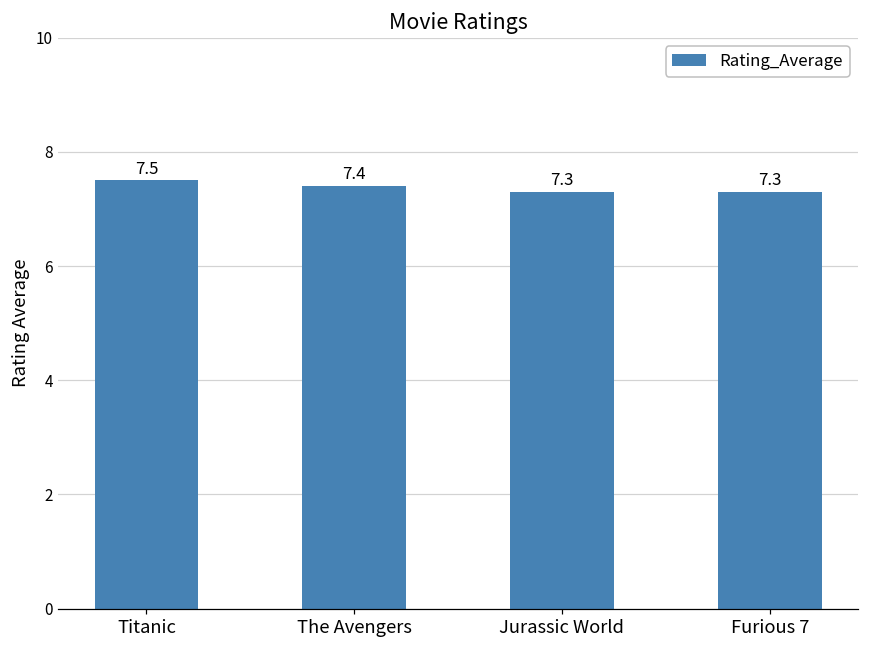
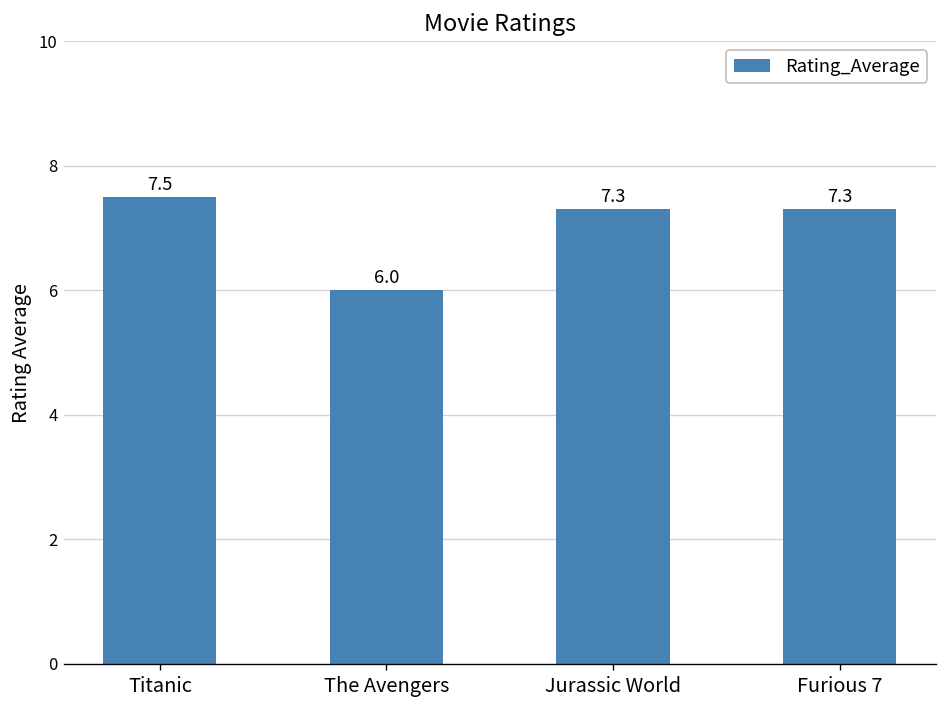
The Avengers: 7.4 -> 6.0
